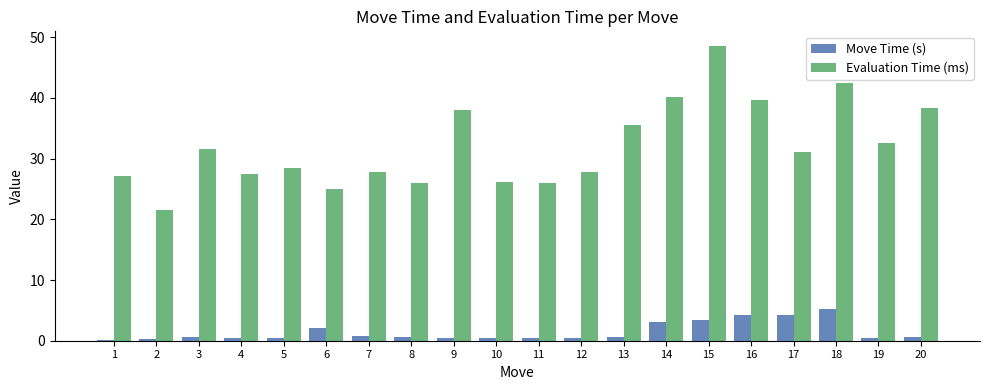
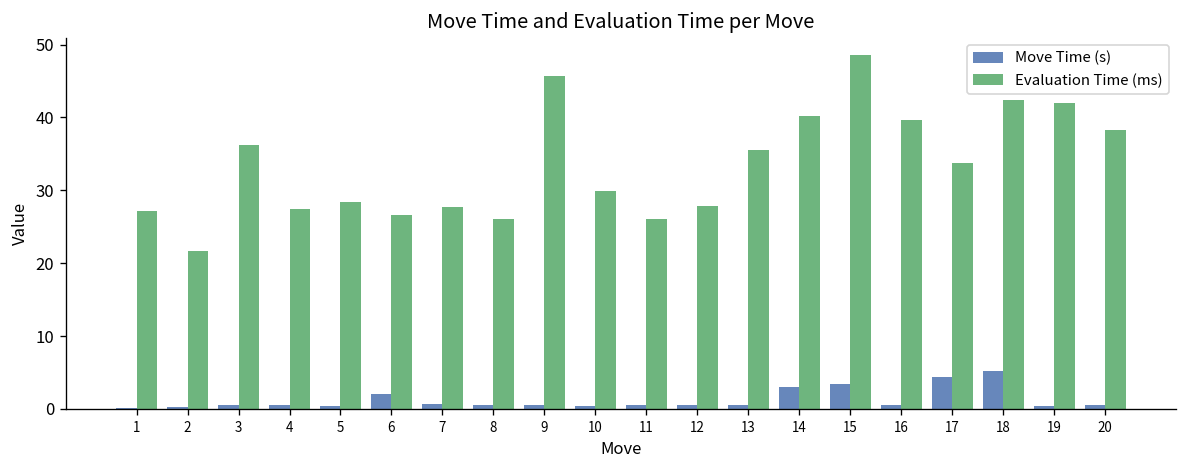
Evaluation Time (ms), 3: 32 -> 36
Evaluation Time (ms), 6: 25 -> 27
Evaluation Time (ms), 9: 38 -> 46
Evaluation Time (ms), 10: 26 -> 30
Move Time (s), 16: 4 -> 0
Evaluation Time (ms), 17: 31 -> 34
Evaluation Time (ms), 19: 33 -> 42
